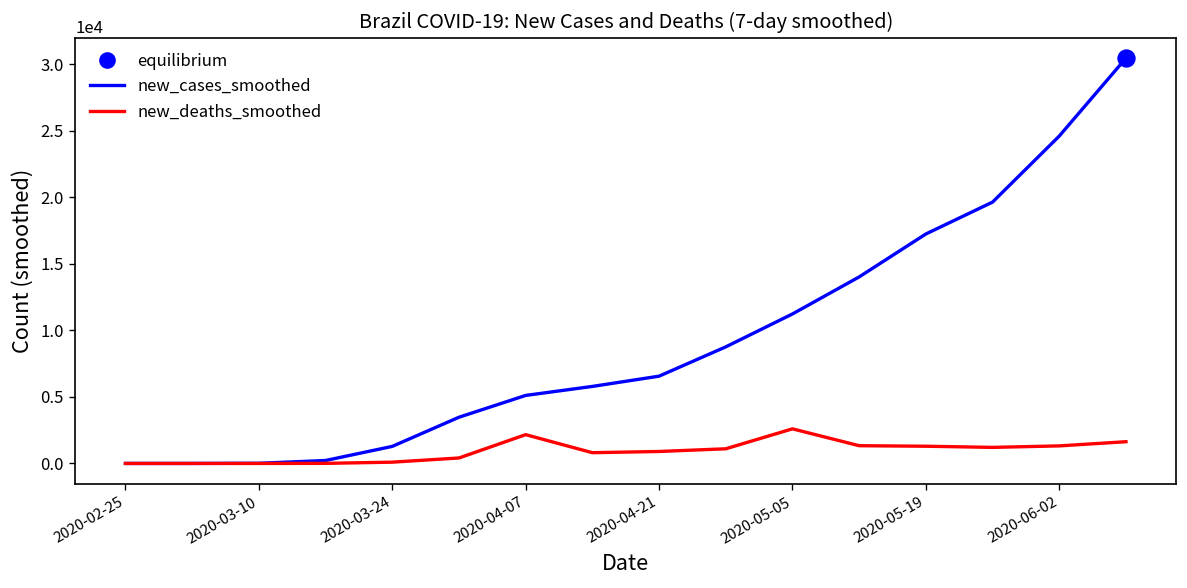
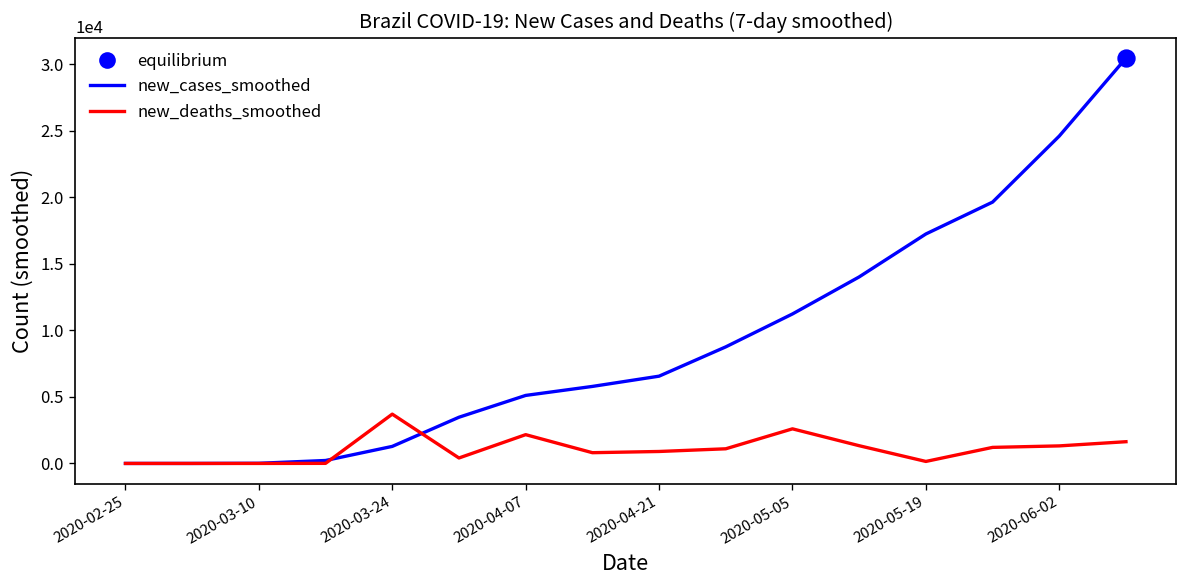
new_deaths_smoothed, 2020-03-24: 100 -> 3700
new_deaths_smoothed, 2020-05-19: 1300 -> 200
